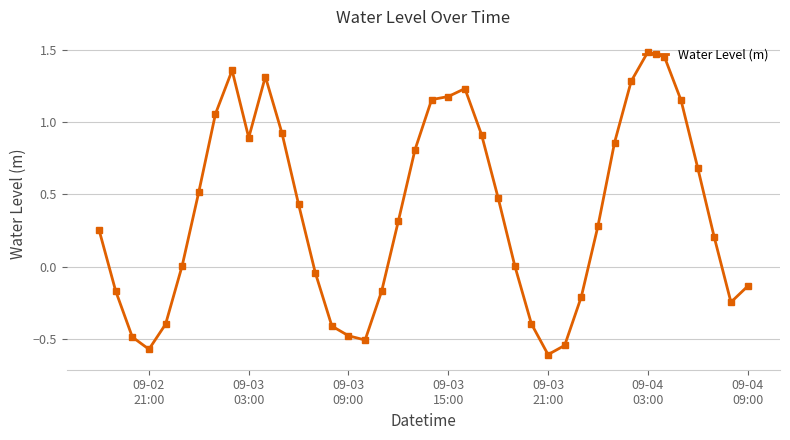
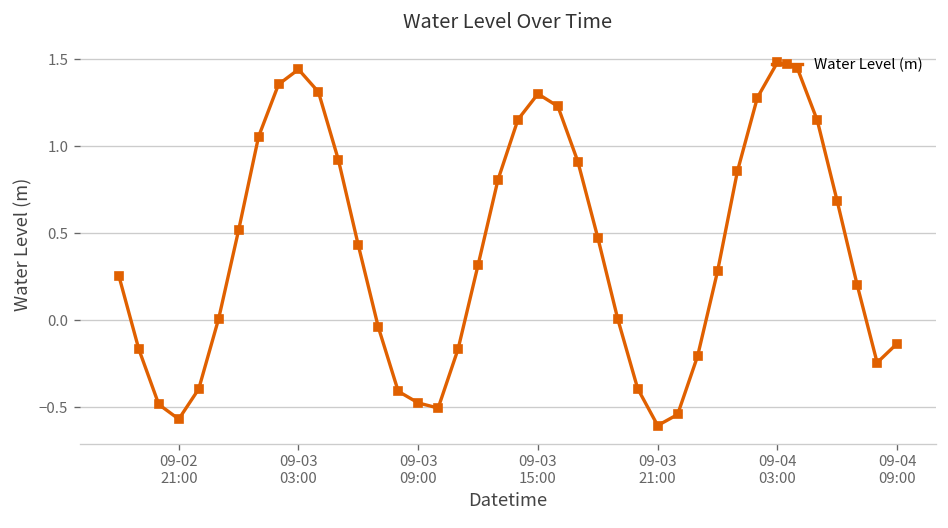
09-03 03:00: 0.89 -> 1.44
09-03 15:00: 1.18 -> 1.30
